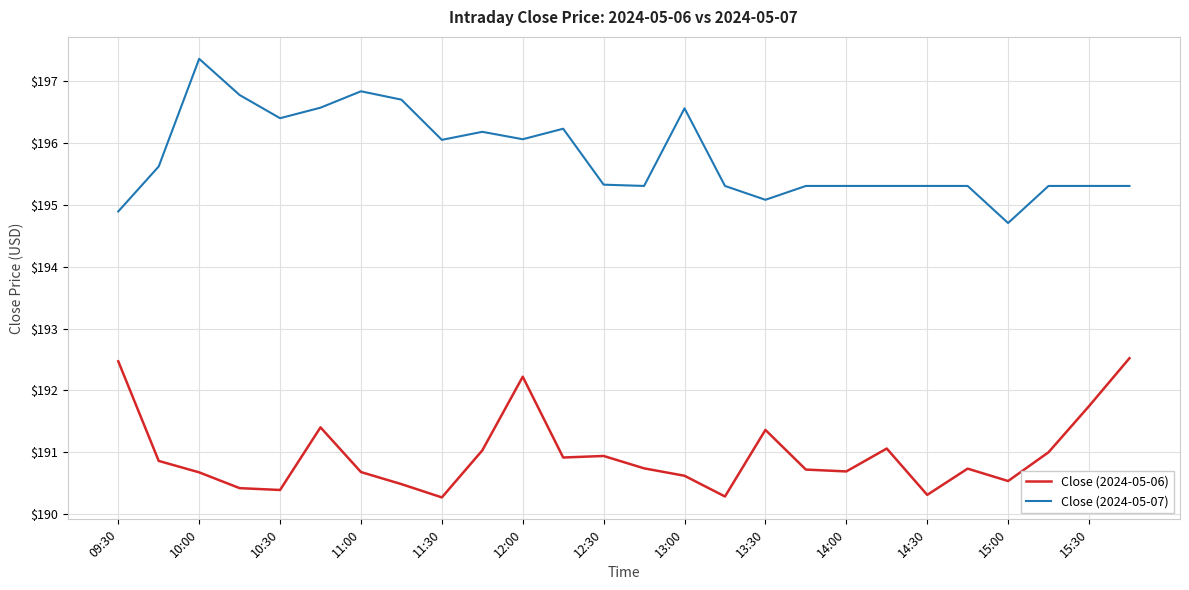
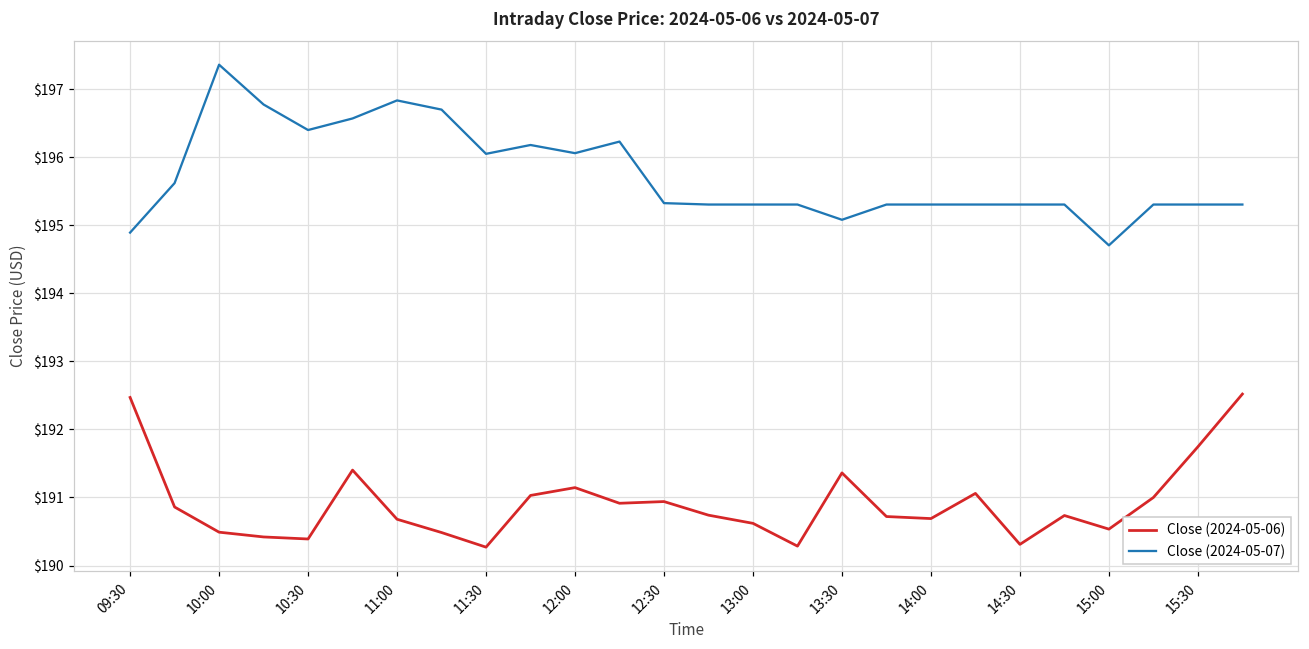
Close (2024-05-06), 10:00: $190.7 -> $190.5
Close (2024-05-06), 12:00: $192.2 -> $191.1
Close (2024-05-07), 13:00: $196.6 -> $195.3
